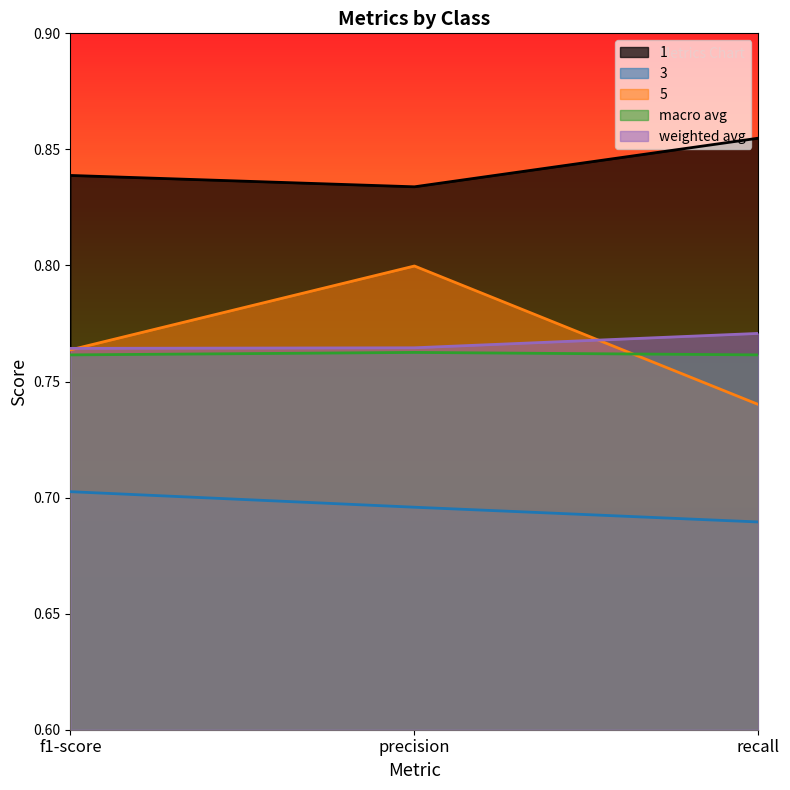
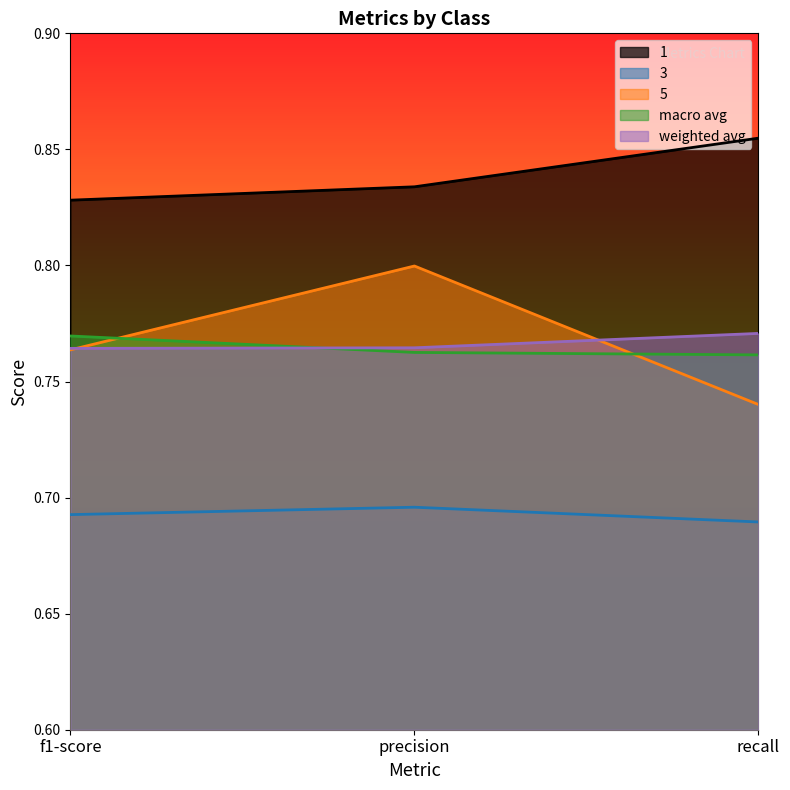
1, f1-score: 0.839 -> 0.828
3, f1-score: 0.703 -> 0.693
macro avg, f1-score: 0.761 -> 0.770
